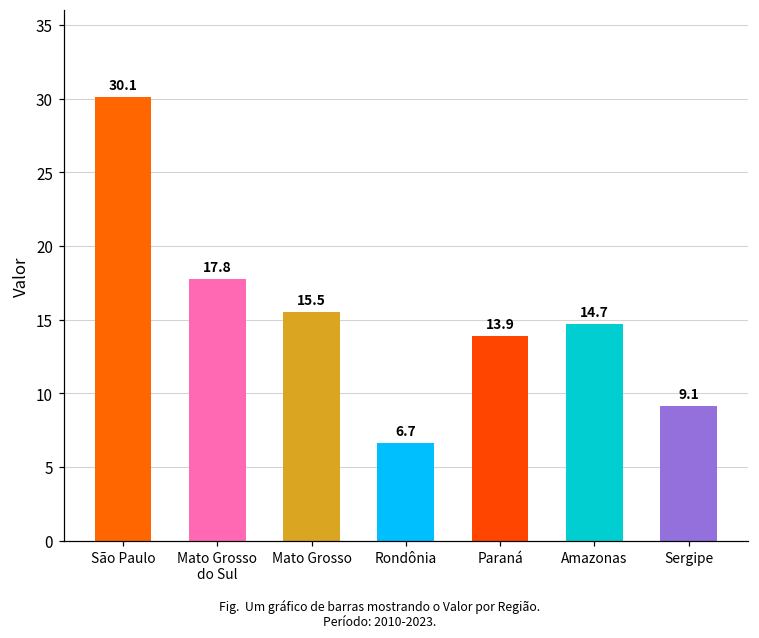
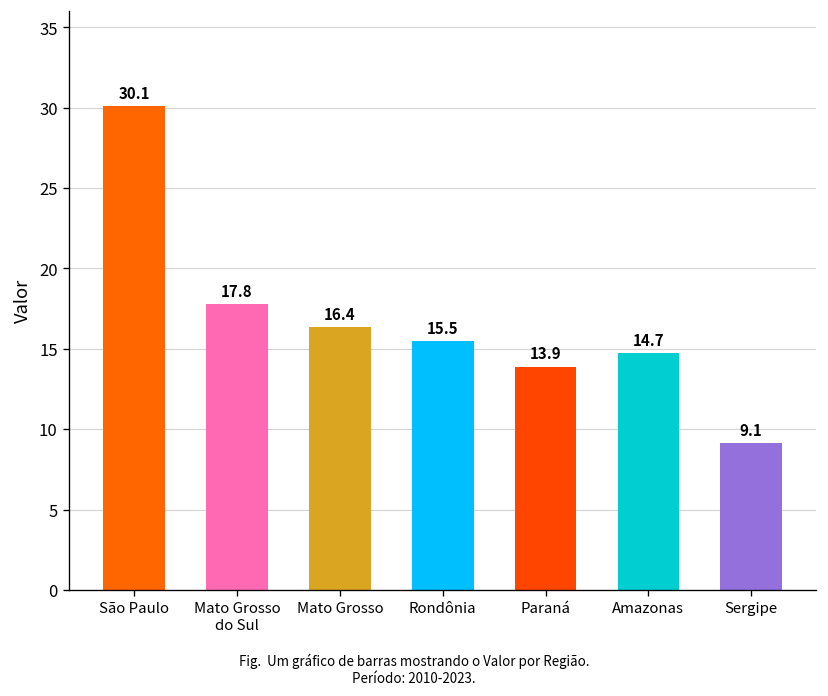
Mato Grosso: 15.5 -> 16.4
Rondônia: 6.7 -> 15.5
